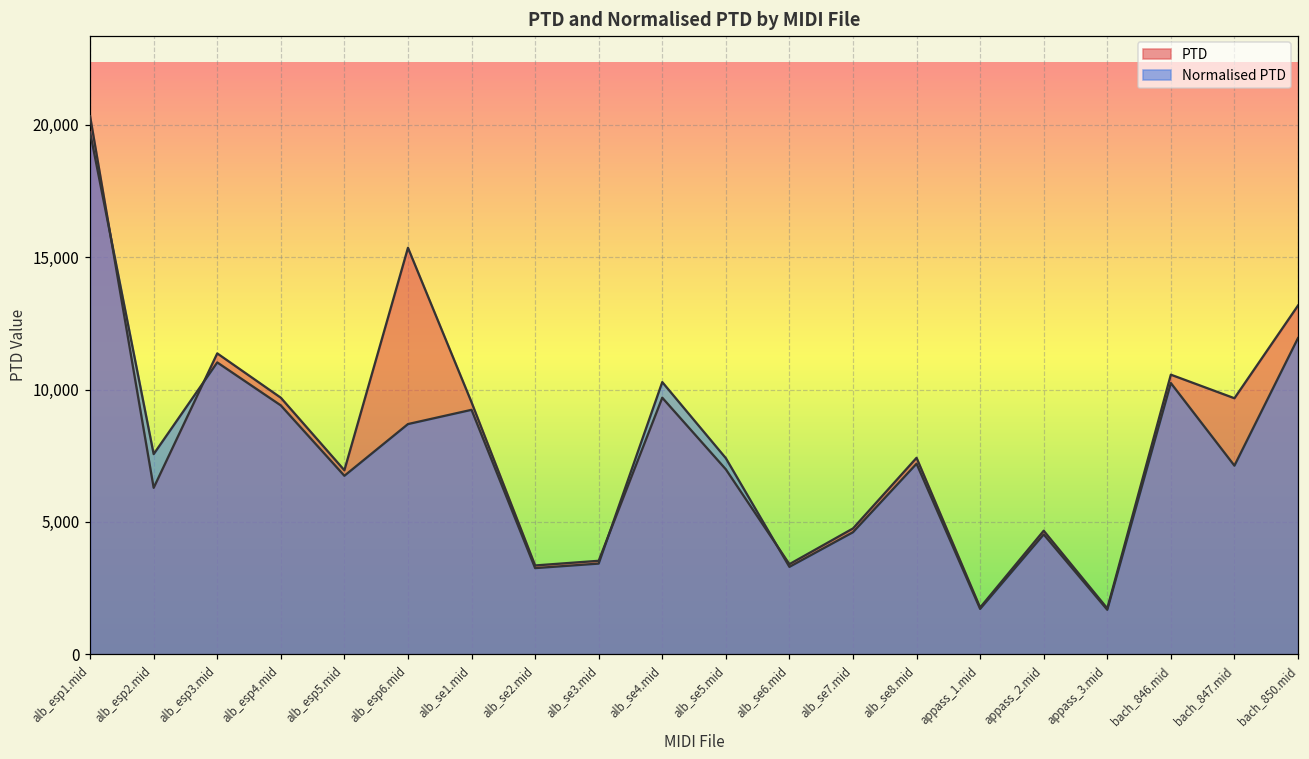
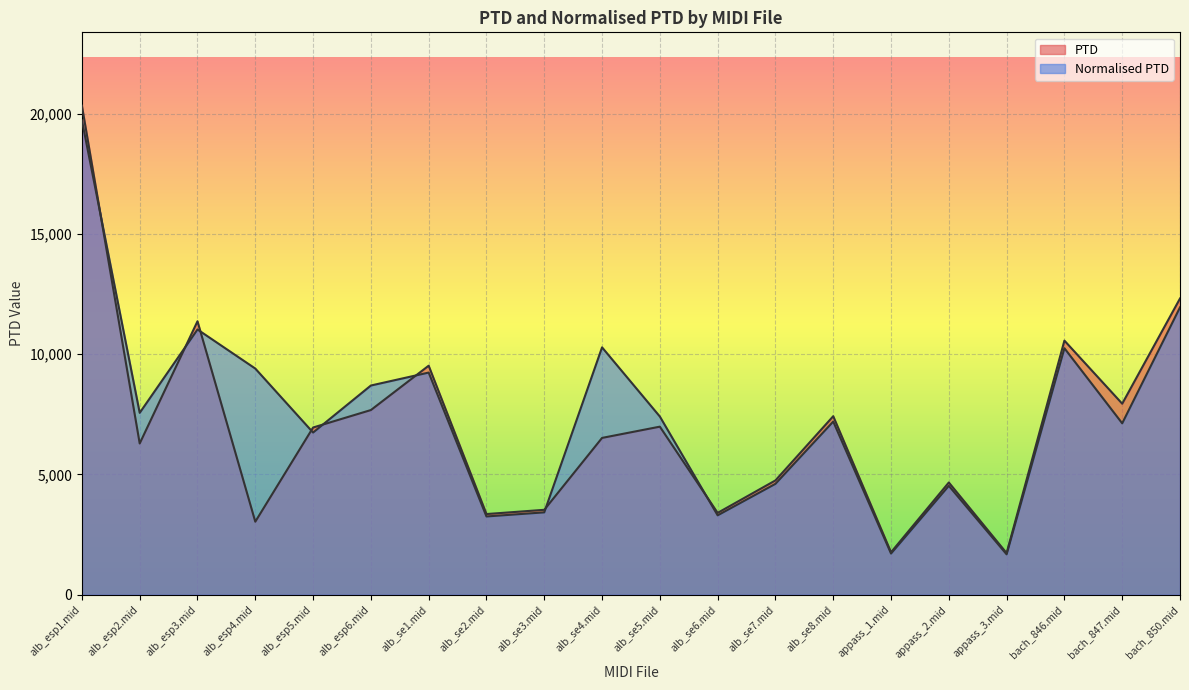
PTD, alb_esp4.mid: 9,700 -> 3,000
PTD, alb_esp6.mid: 15,400 -> 7,700
PTD, alb_se4.mid: 9,700 -> 6,500
PTD, bach_847.mid: 9,700 -> 7,900
PTD, bach_850.mid: 13,200 -> 12,300
